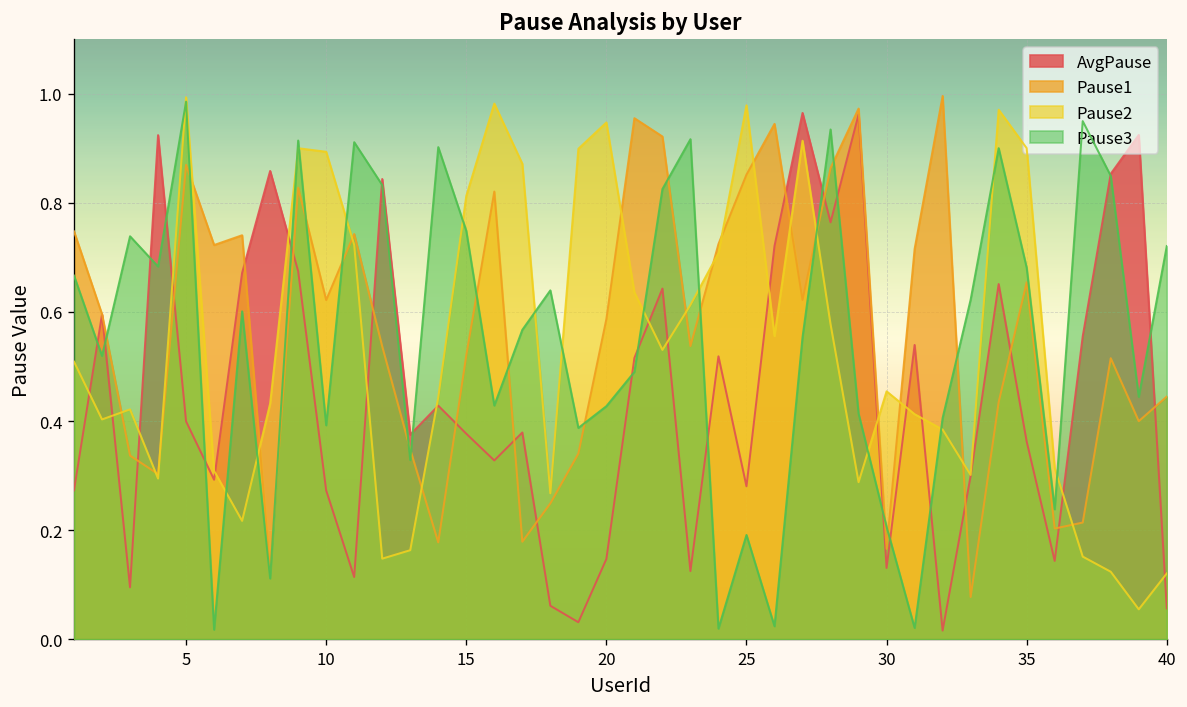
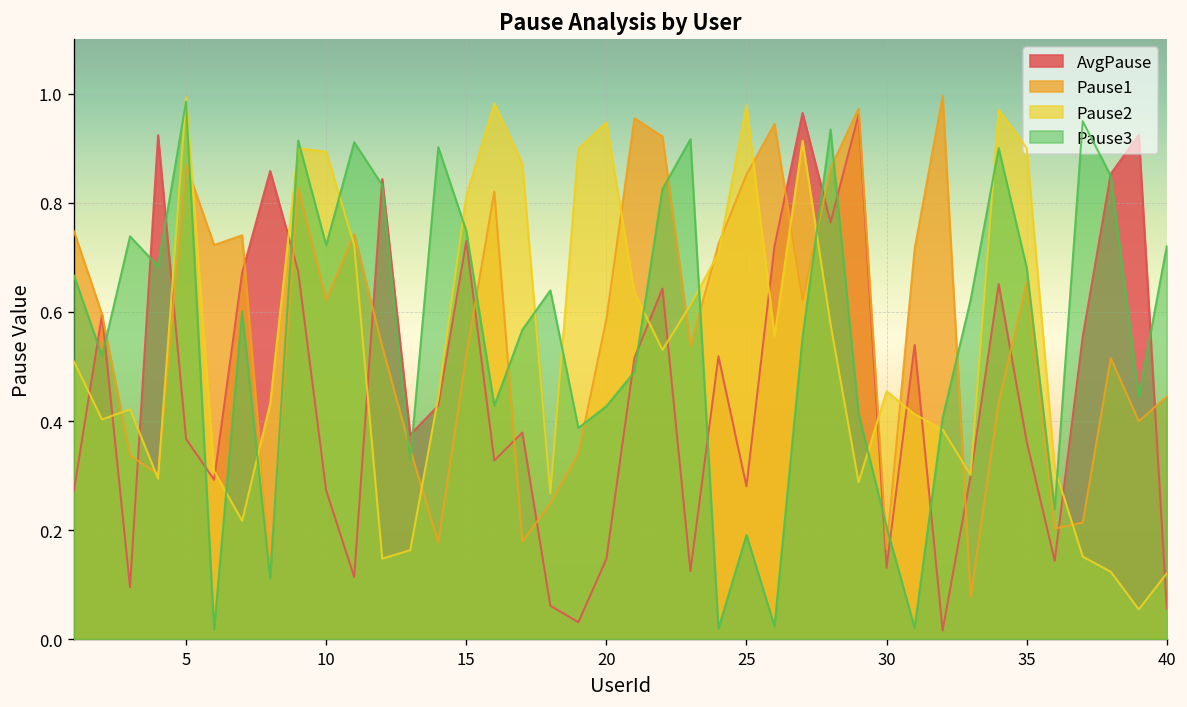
AvgPause, 5: 0.40 -> 0.37
Pause3, 10: 0.39 -> 0.72
AvgPause, 15: 0.38 -> 0.73
